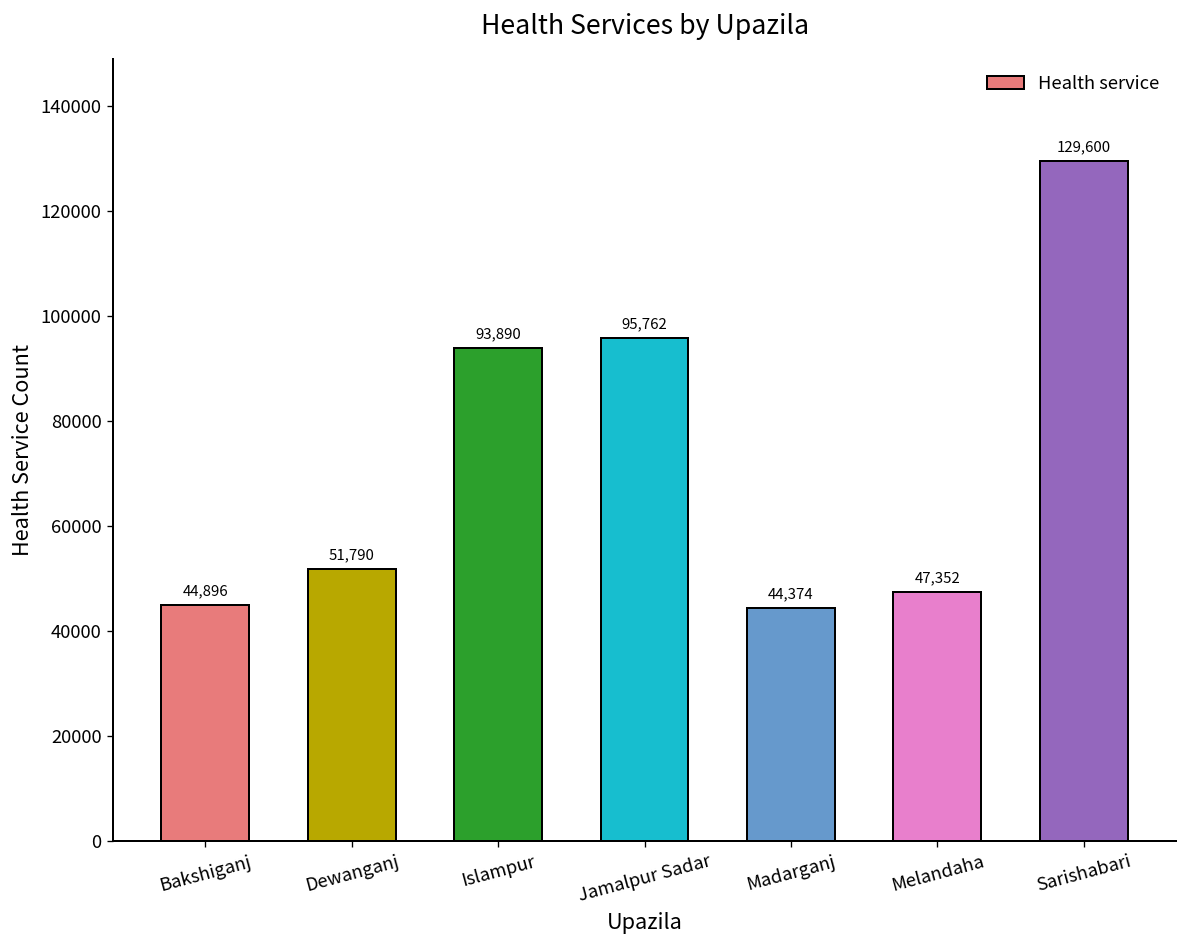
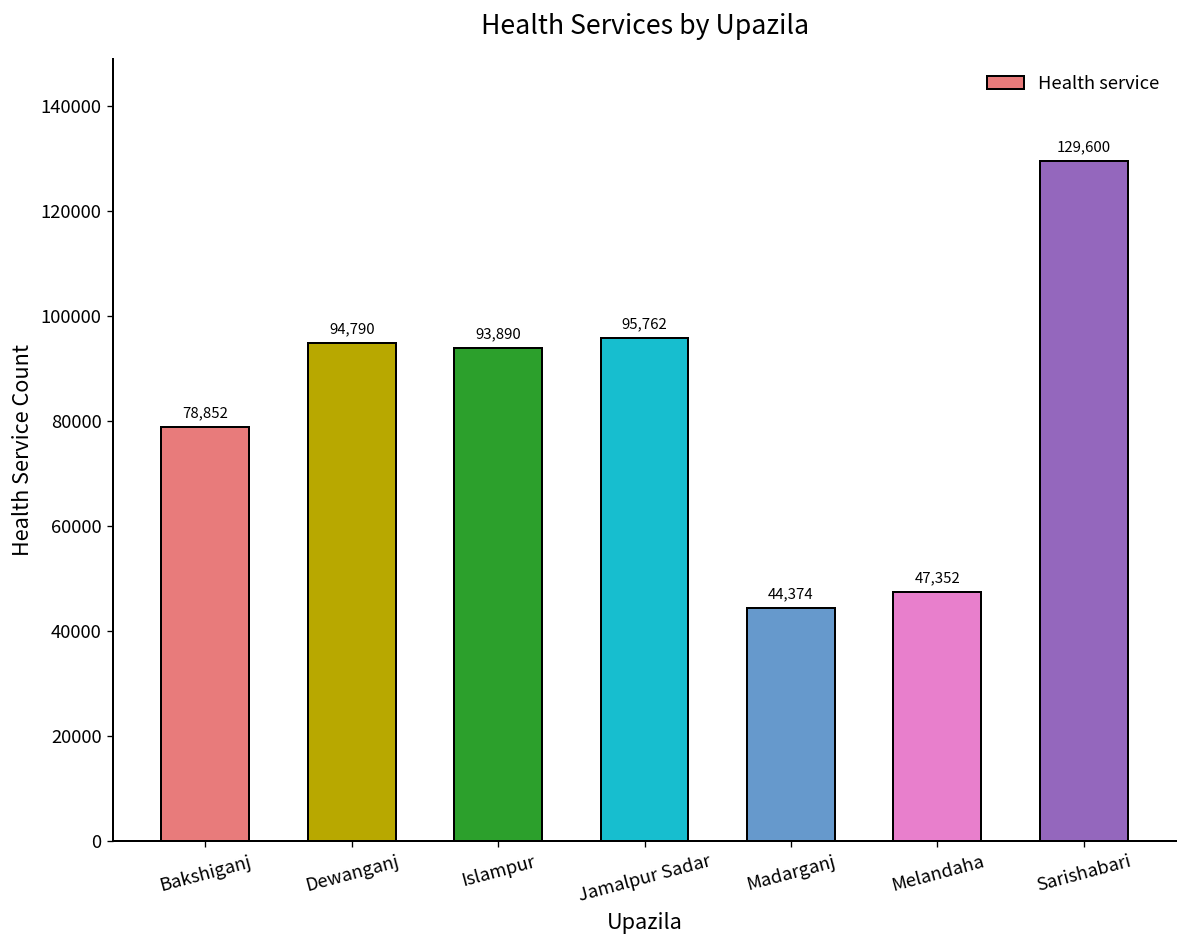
Bakshiganj: 44,896 -> 78,852
Dewanganj: 51,790 -> 94,790
